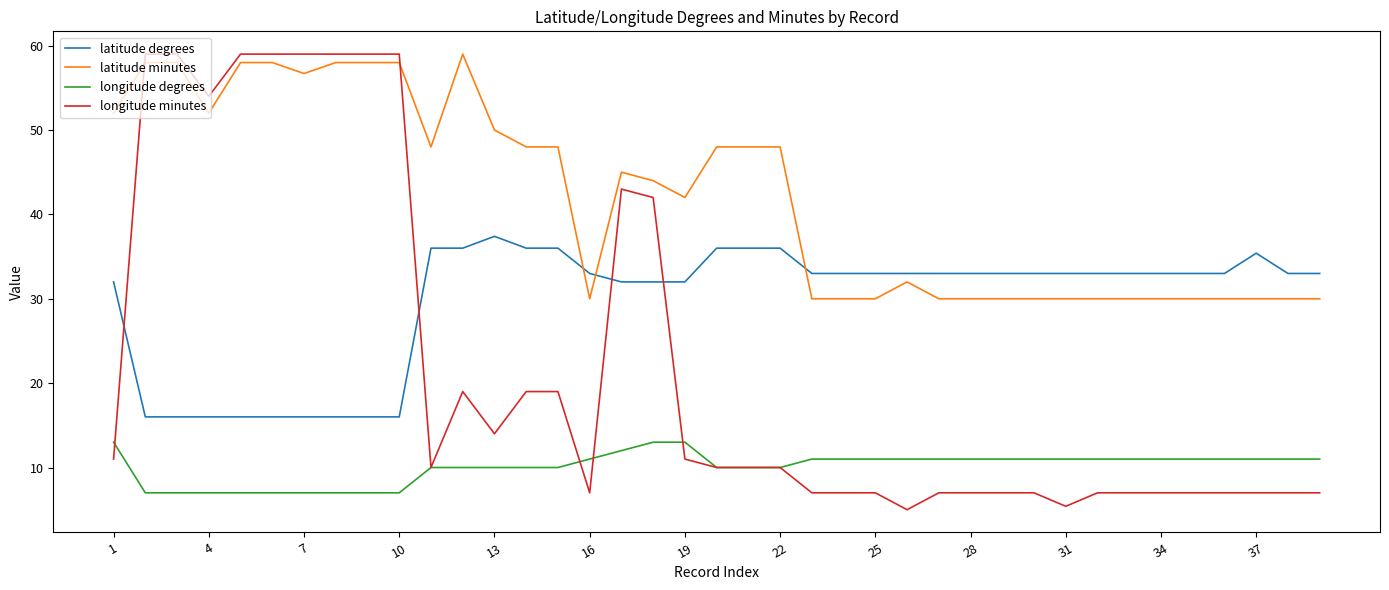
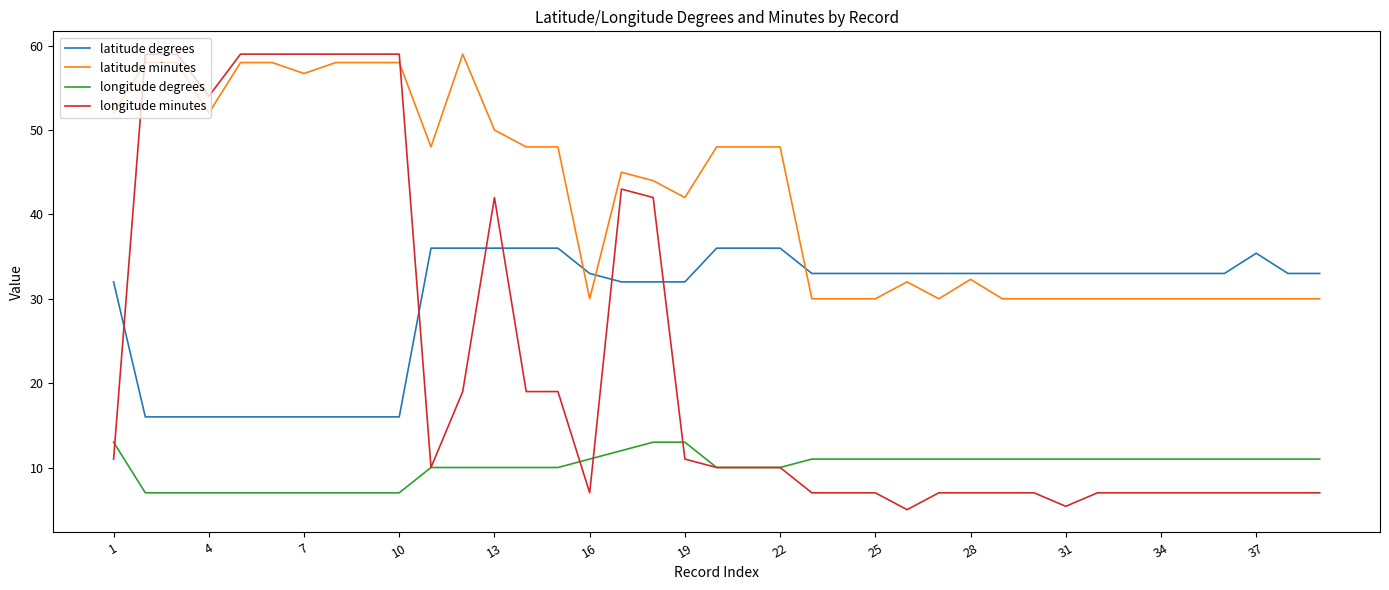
latitude degrees, 13: 37 -> 36
longitude minutes, 13: 14 -> 42
latitude minutes, 28: 30 -> 32
